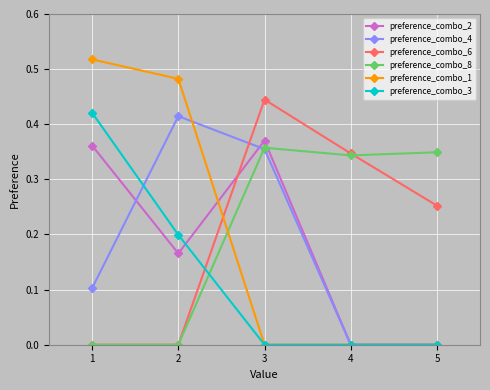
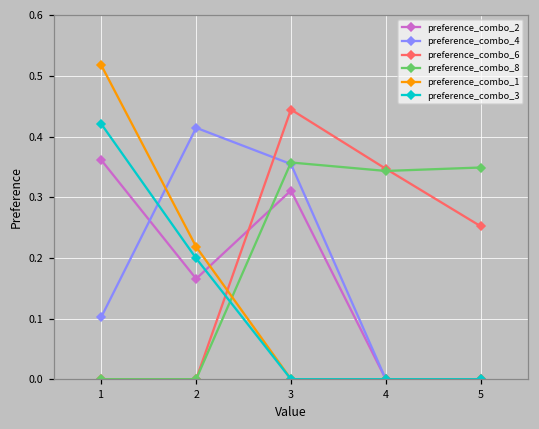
preference_combo_1, 2: 0.48 -> 0.22
preference_combo_2, 3: 0.37 -> 0.31
